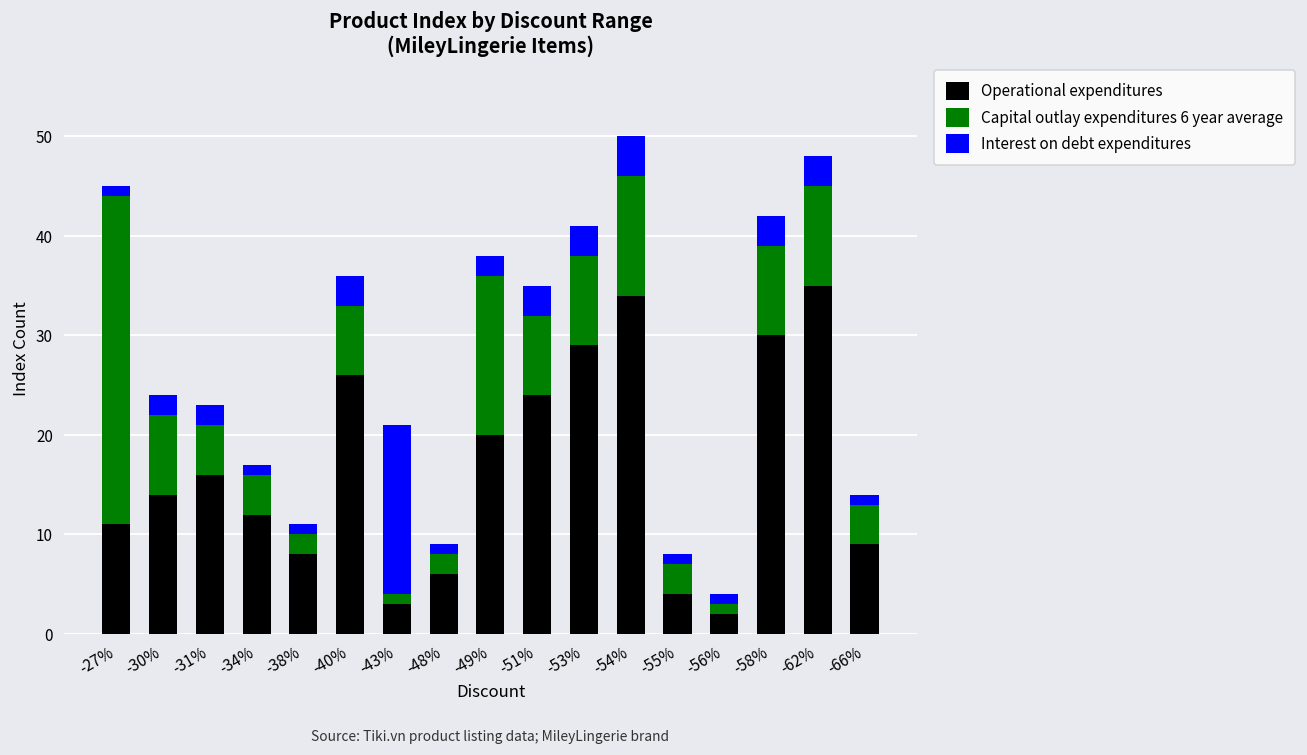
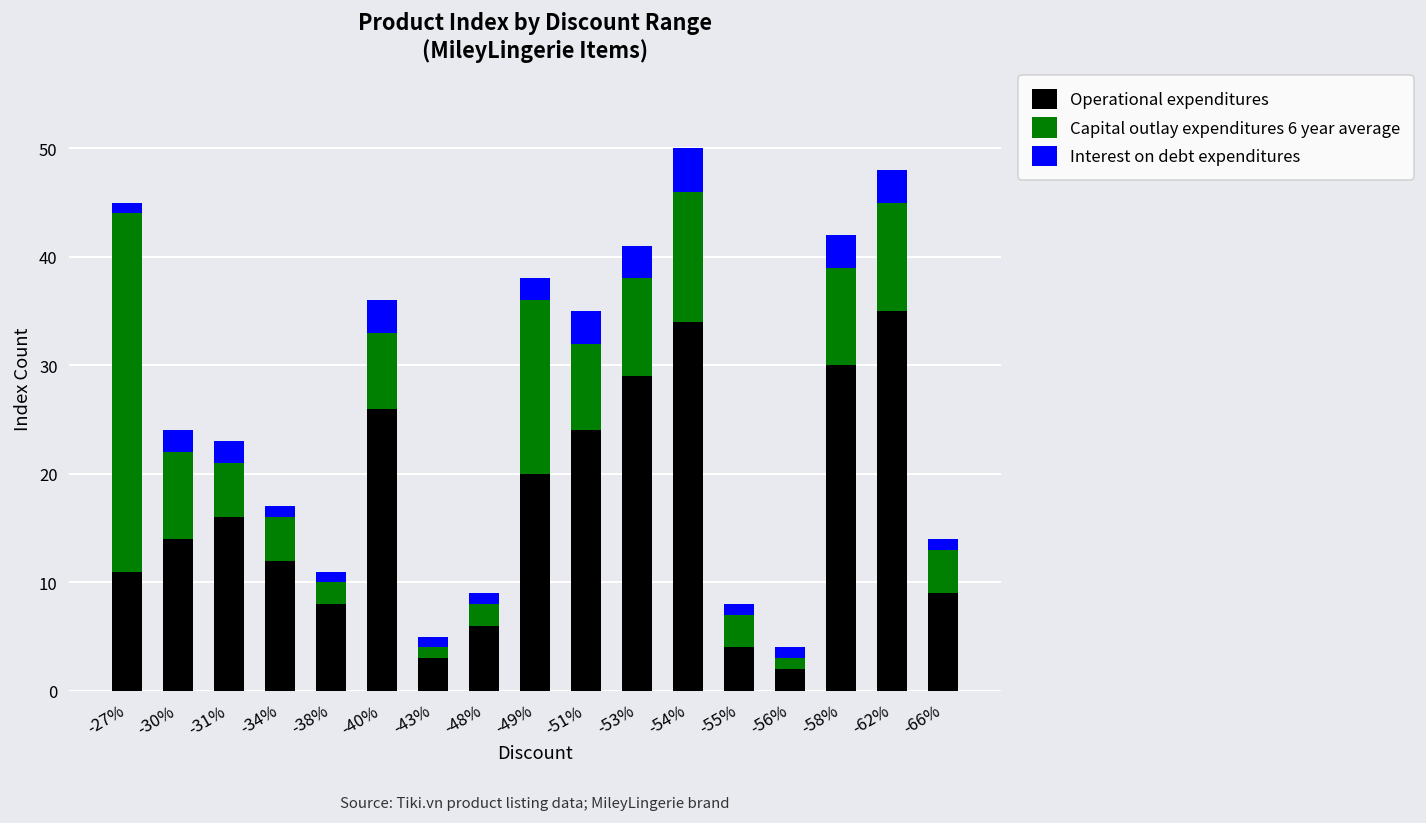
Interest on debt expenditures, -43%: 17 -> 1
